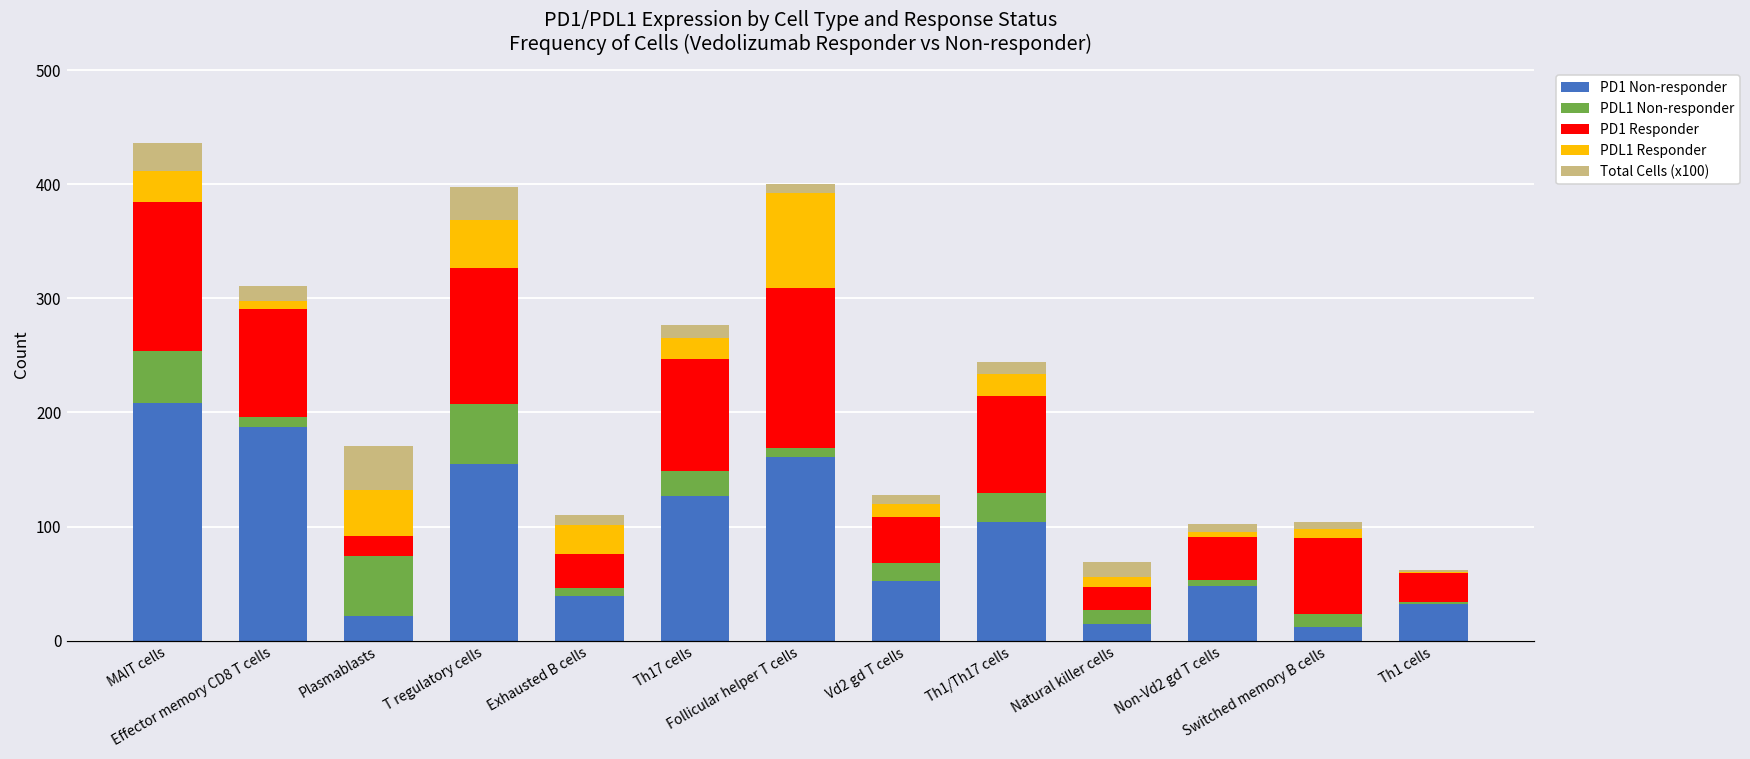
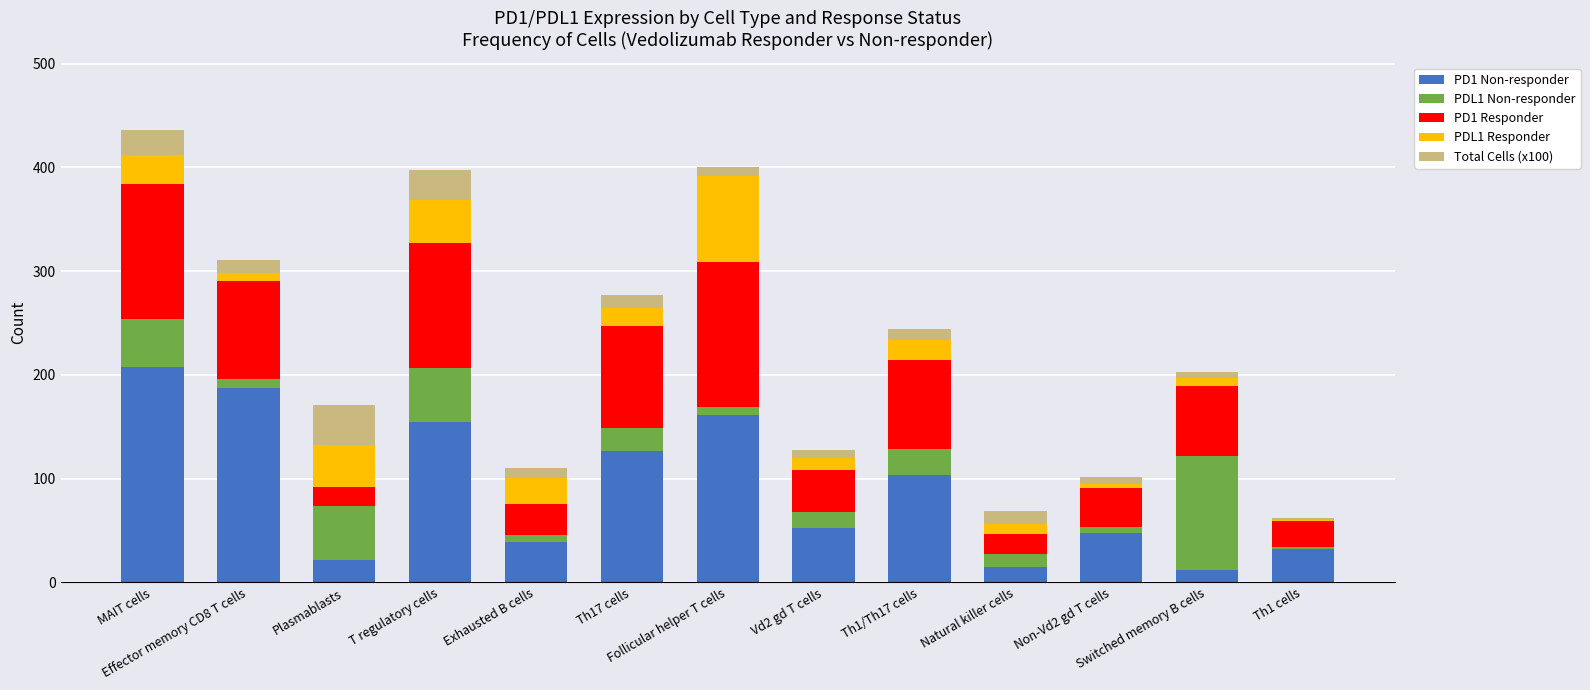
PDL1 Non-responder, Switched memory B cells: 11 -> 110
